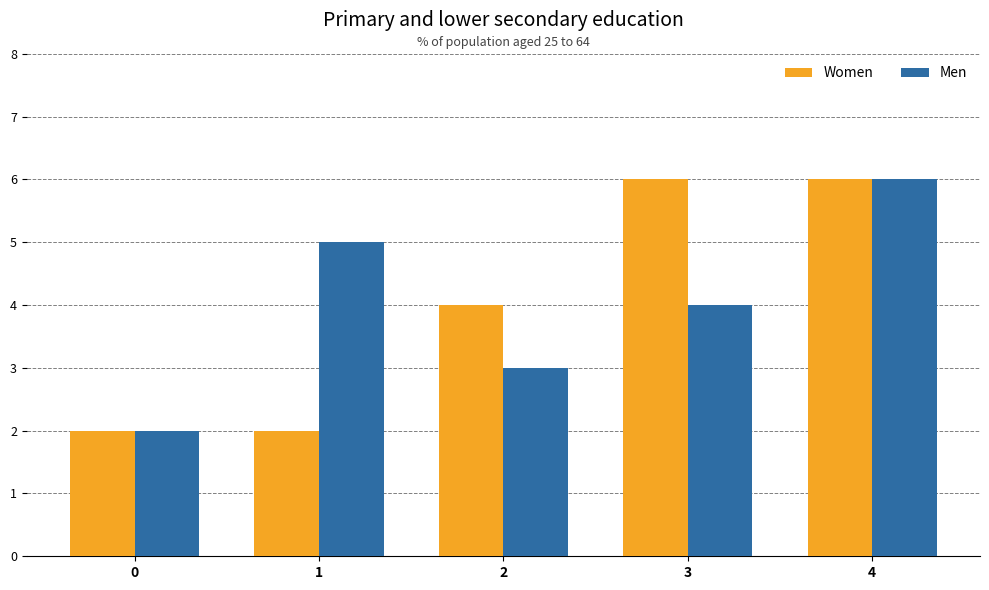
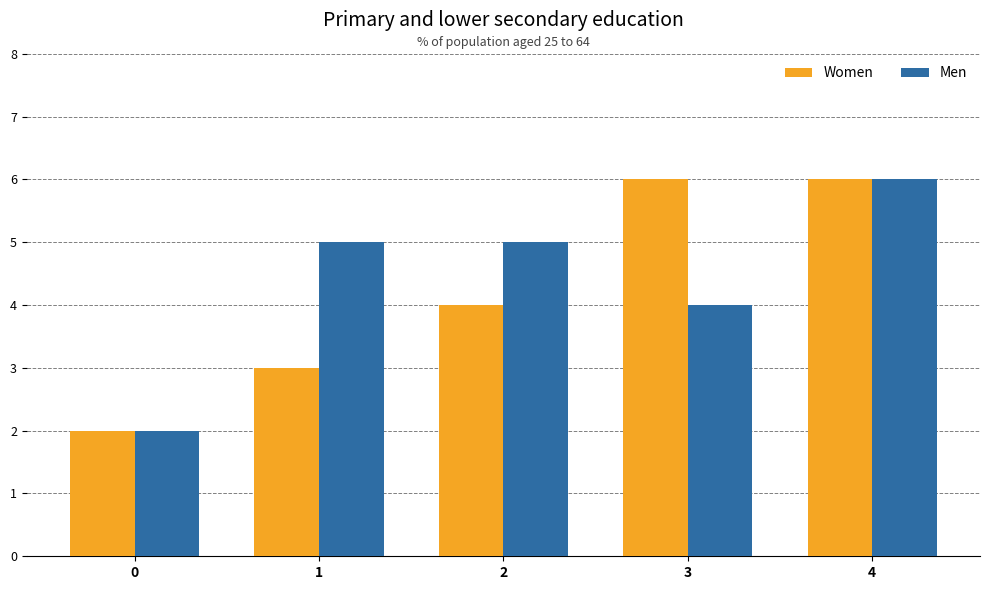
Women, 1: 2 -> 3
Men, 2: 3 -> 5
